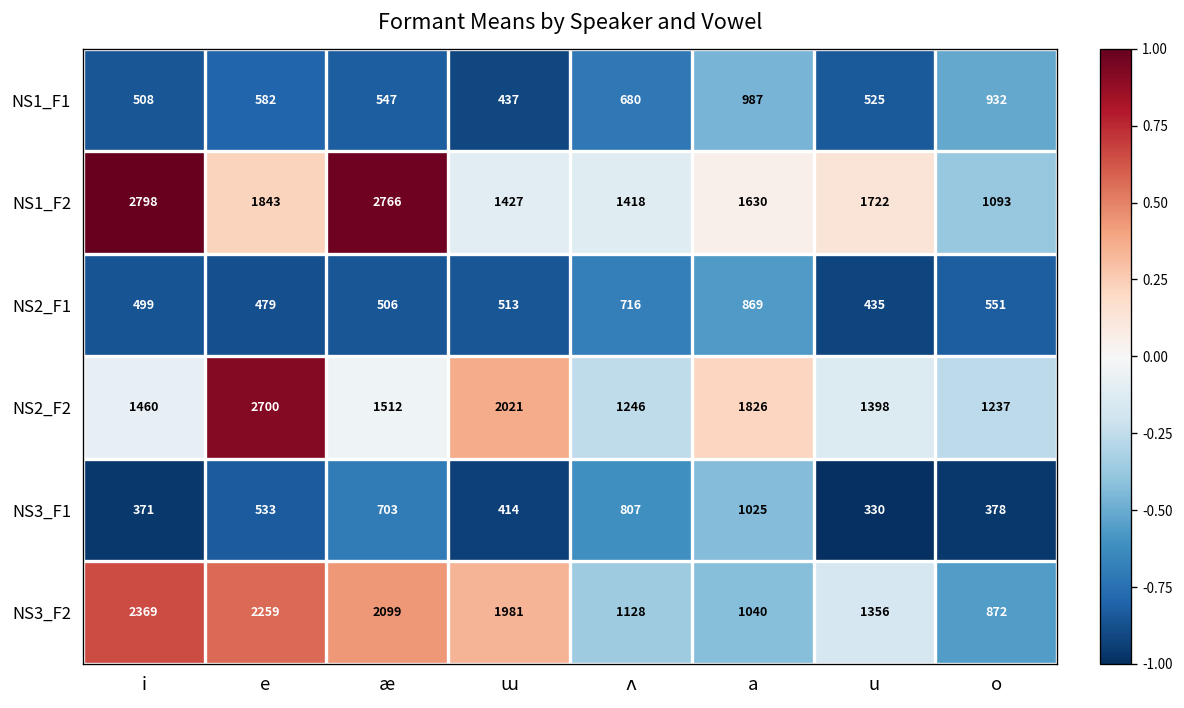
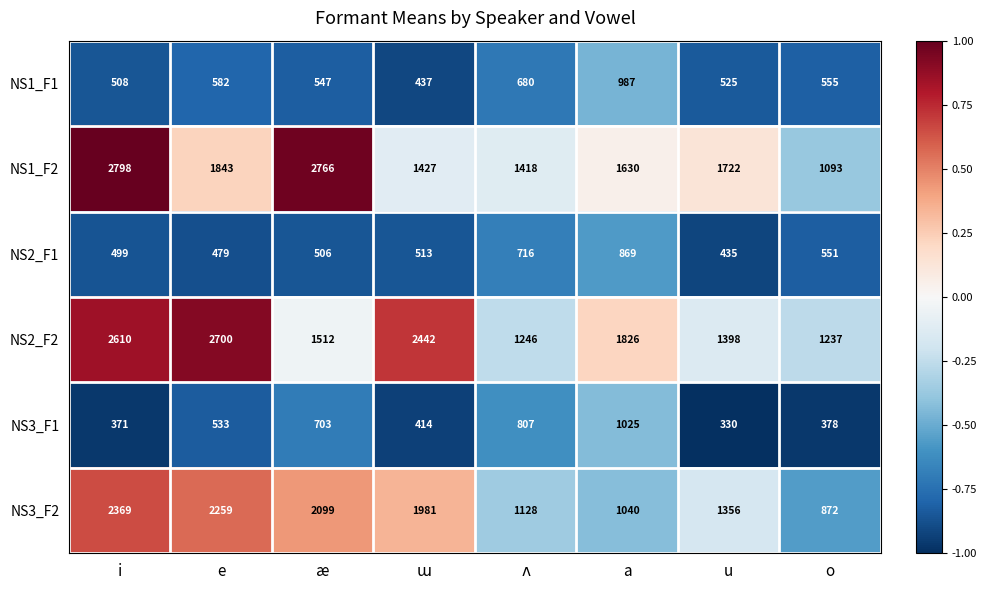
NS1_F1, o: 932 -> 555
NS2_F2, i: 1460 -> 2610
NS2_F2, ɯ: 2021 -> 2442
